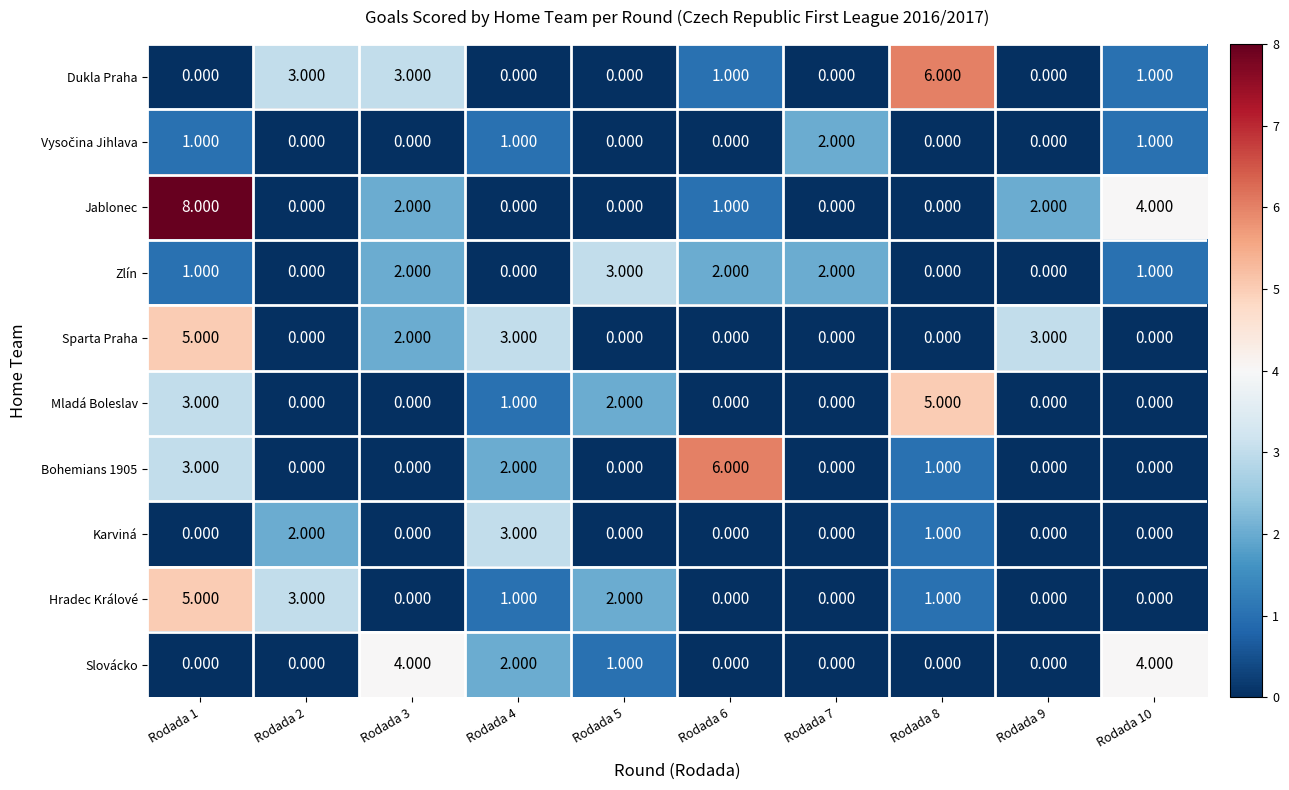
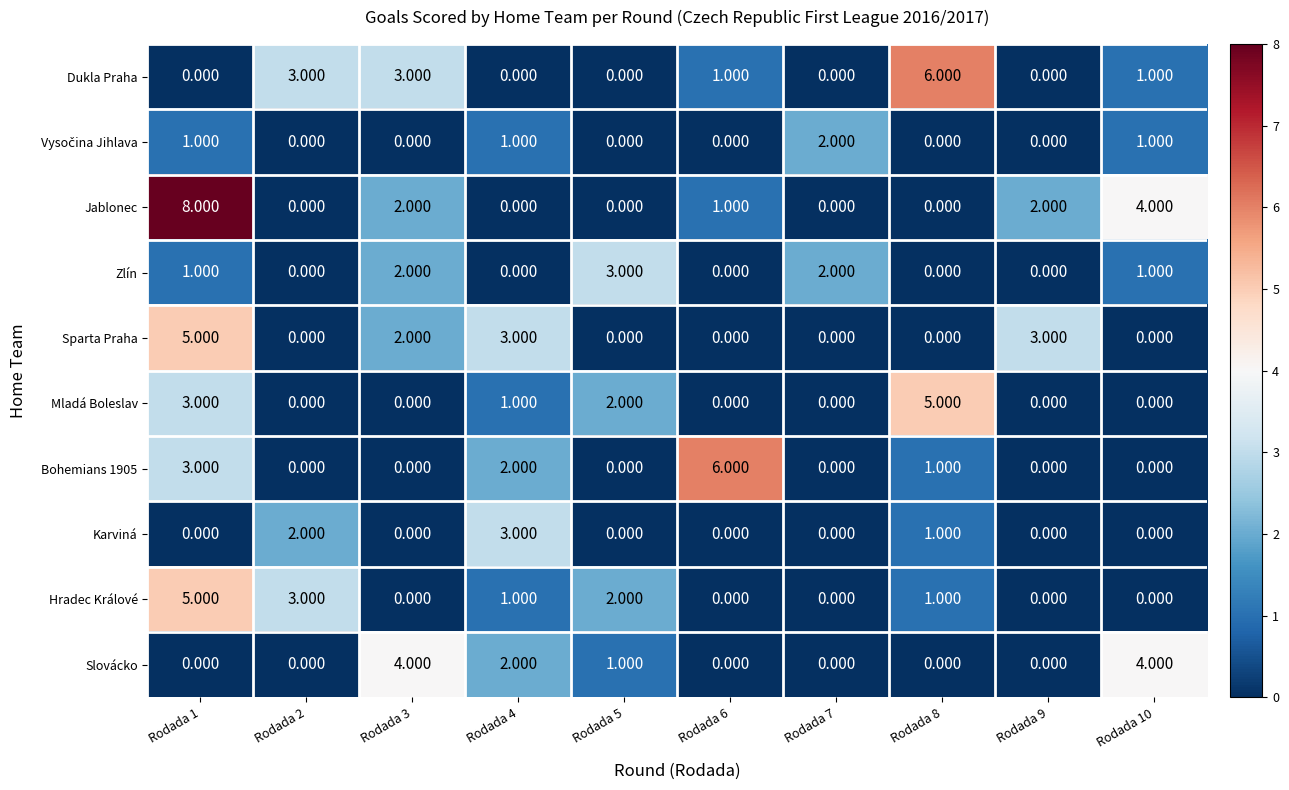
Zlín, Rodada 6: 2.000 -> 0.000
